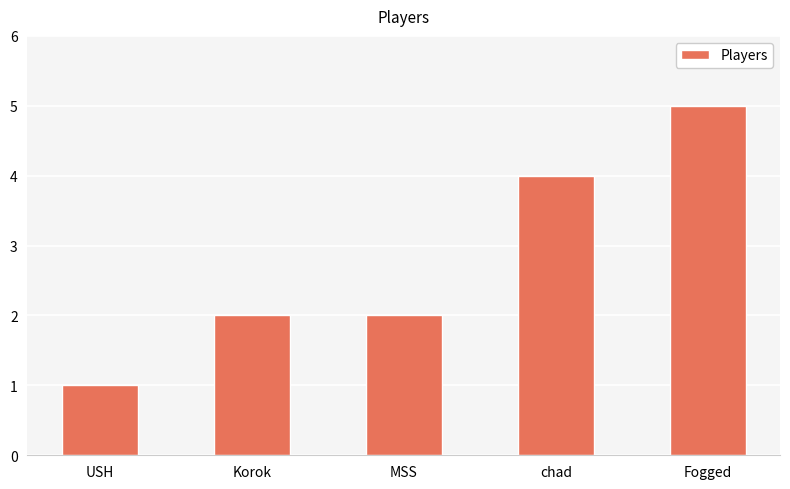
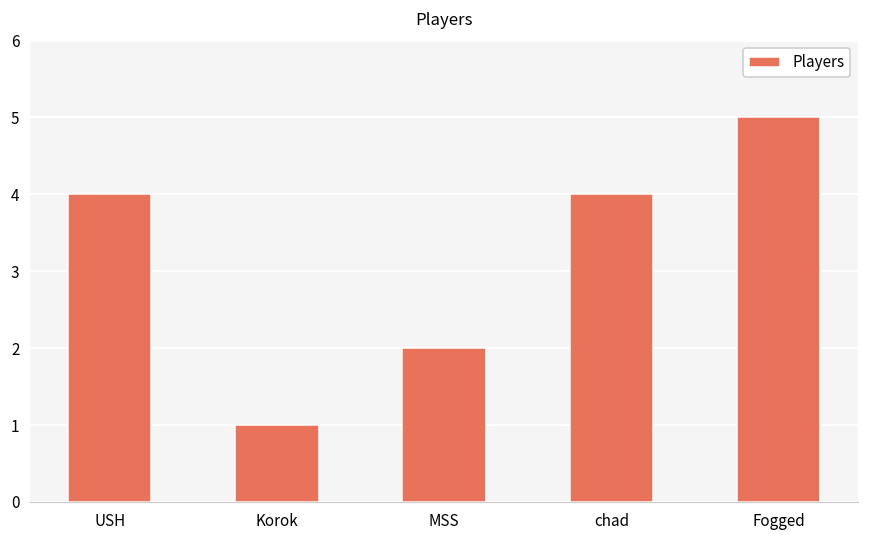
USH: 1 -> 4
Korok: 2 -> 1
